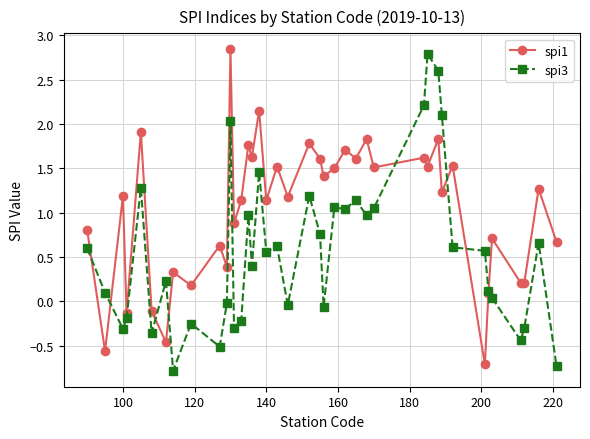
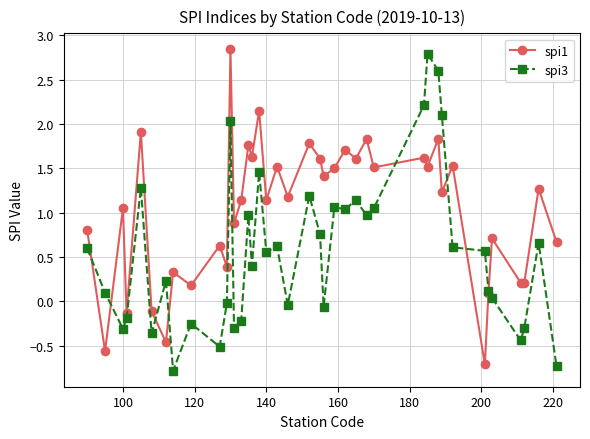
spi1, 100: 1.2 -> 1.1
